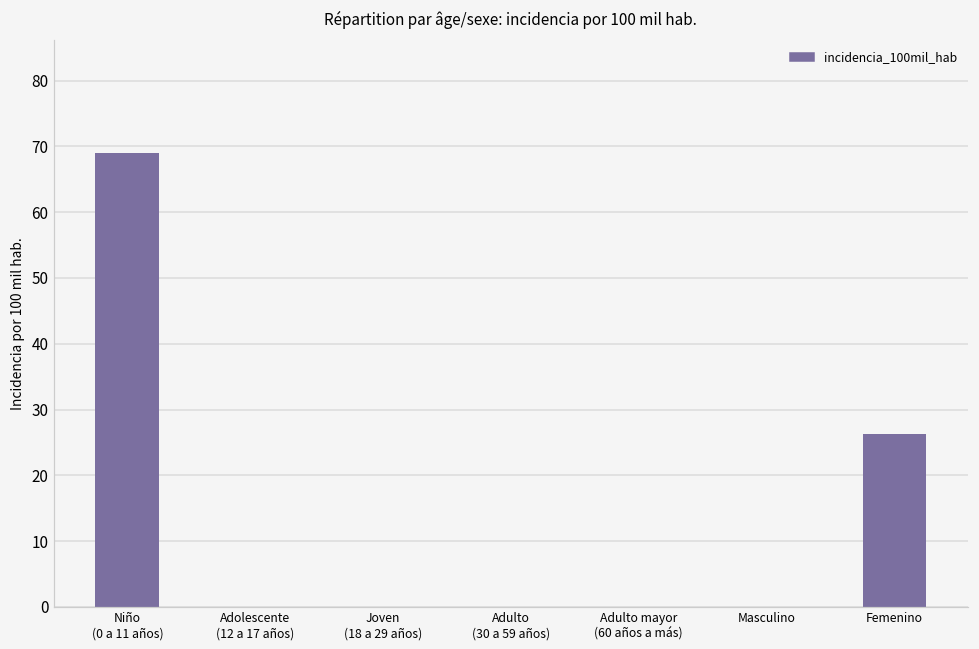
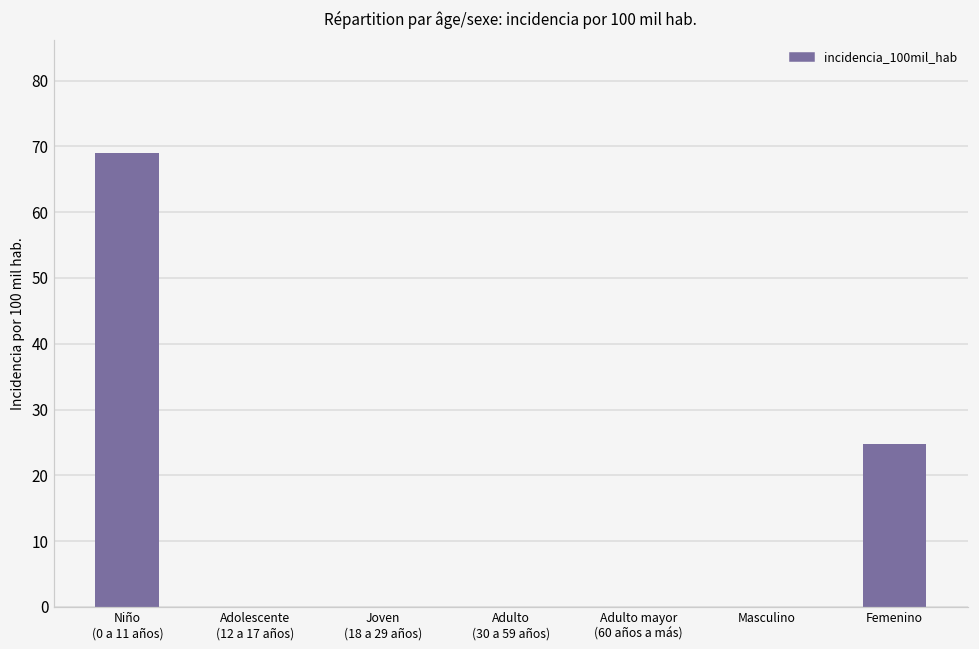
Femenino: 26 -> 25
